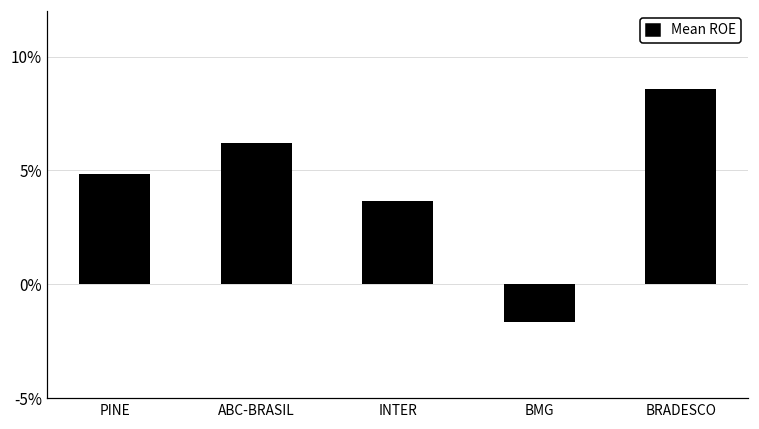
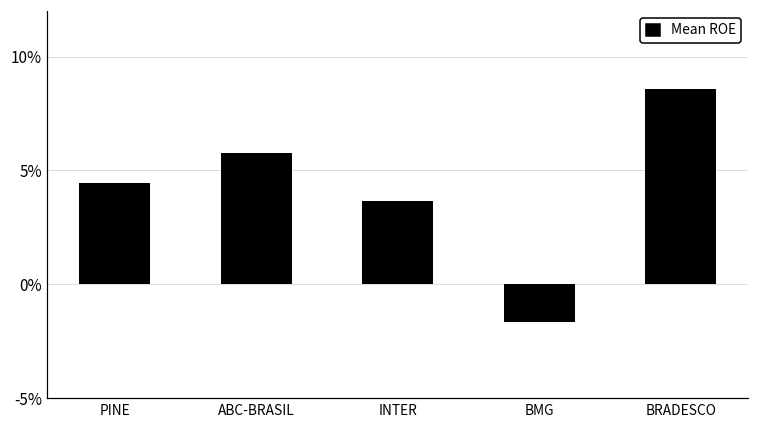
PINE: 4.9% -> 4.5%
ABC-BRASIL: 6.2% -> 5.7%
